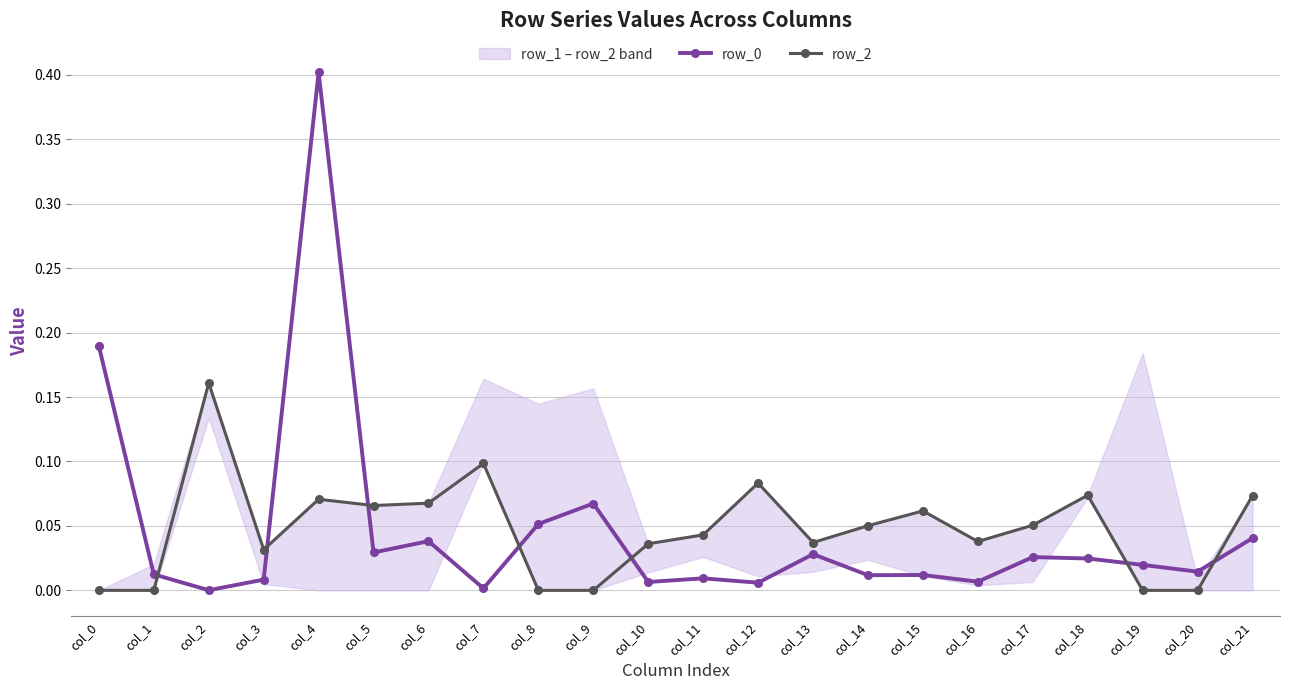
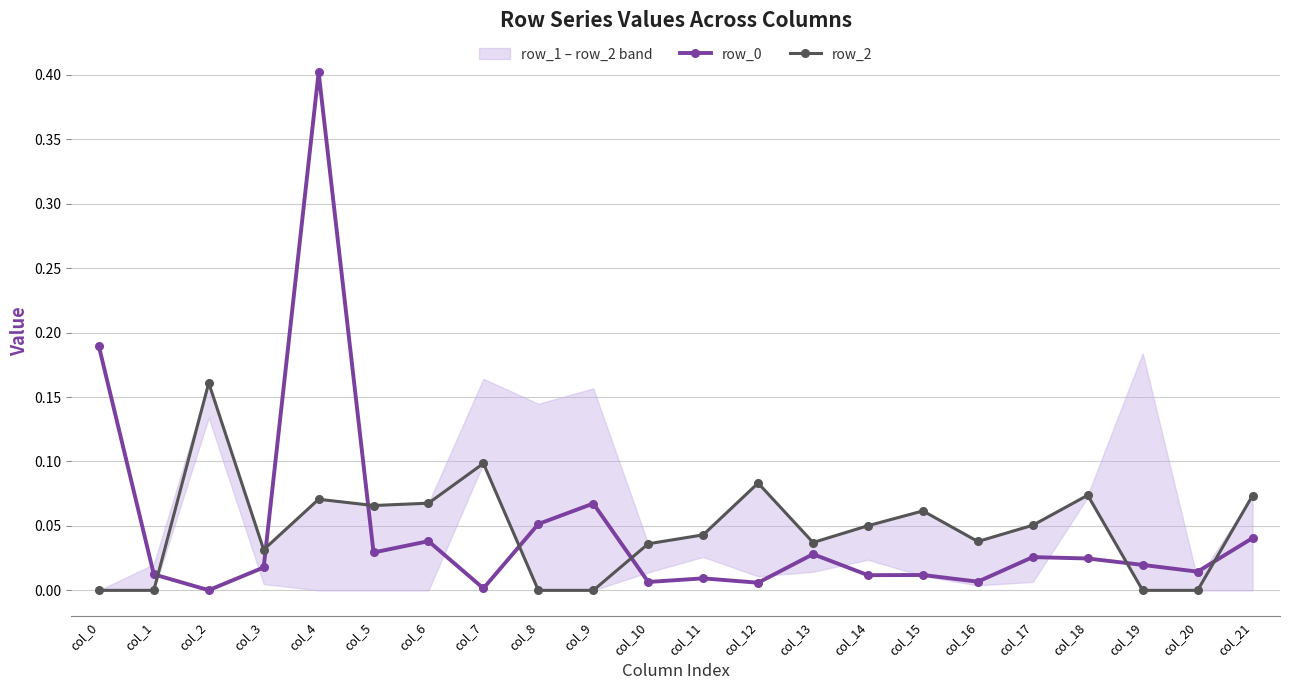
row_0, col_3: 0.008 -> 0.018
